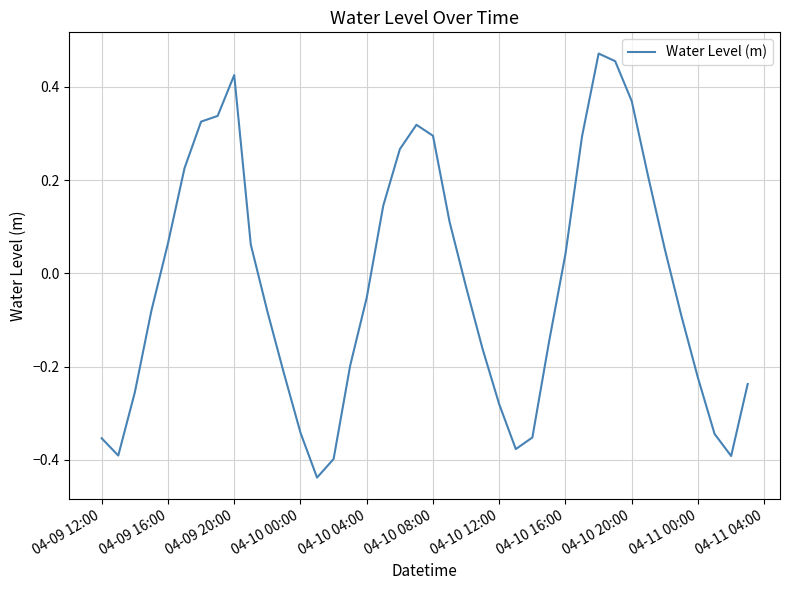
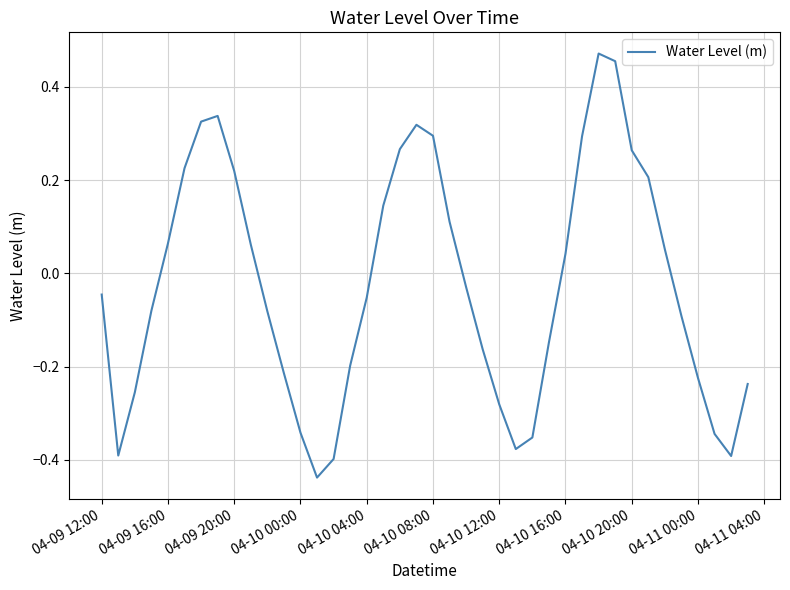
04-09 12:00: -0.35 -> -0.05
04-09 20:00: 0.43 -> 0.22
04-10 20:00: 0.37 -> 0.26
